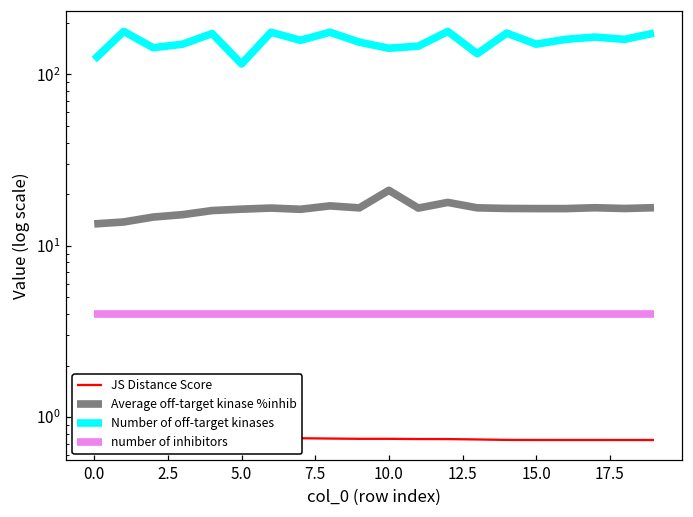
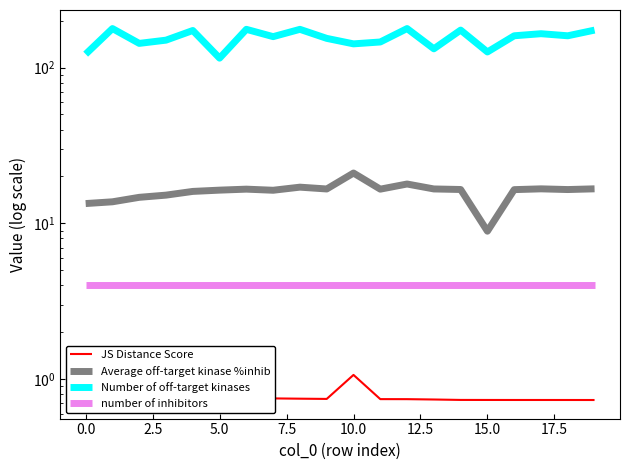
JS Distance Score, 10.0: 0.7 -> 1.1
Average off-target kinase %inhib, 15.0: 16 -> 9
Number of off-target kinases, 15.0: 150 -> 130
